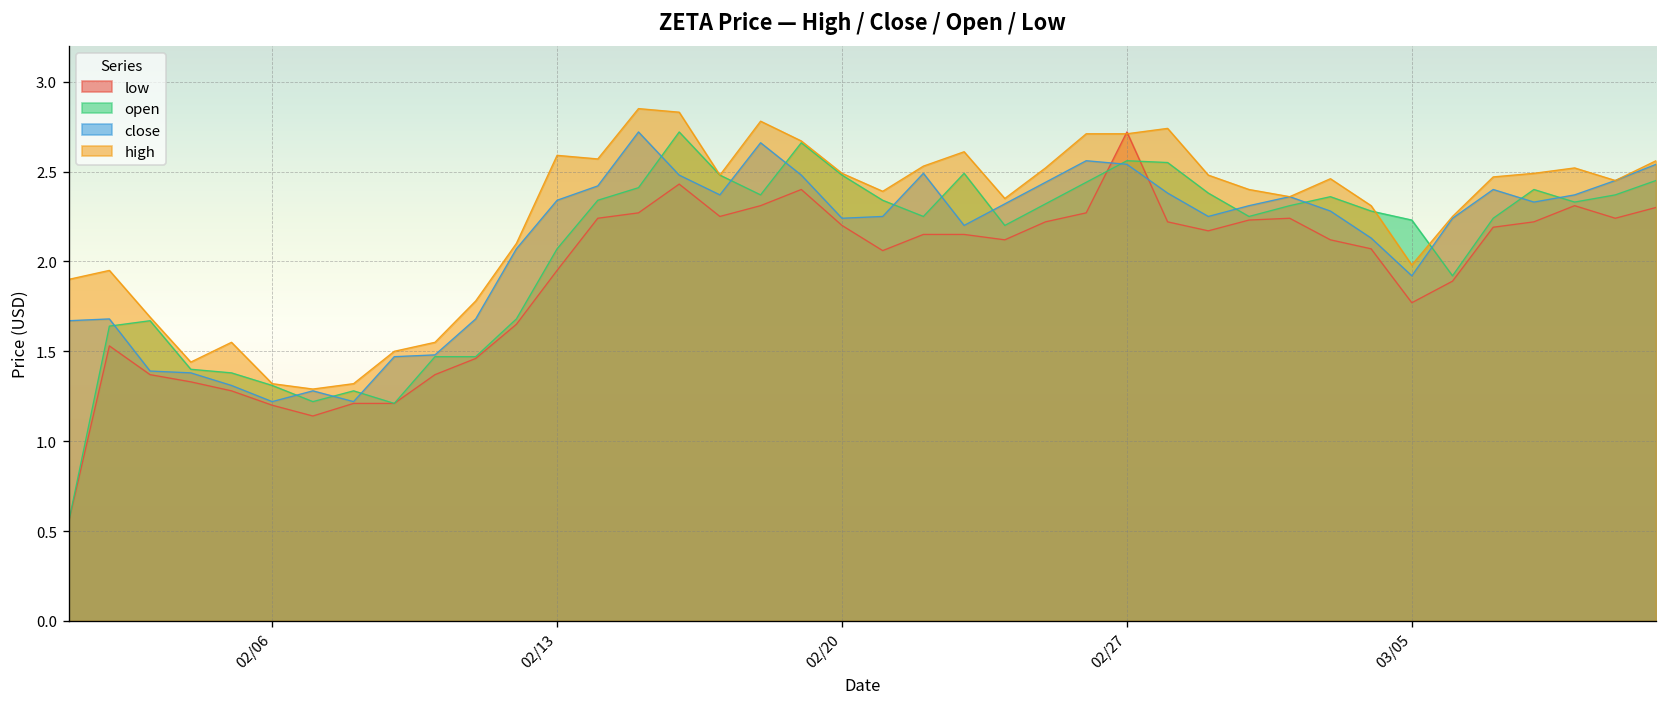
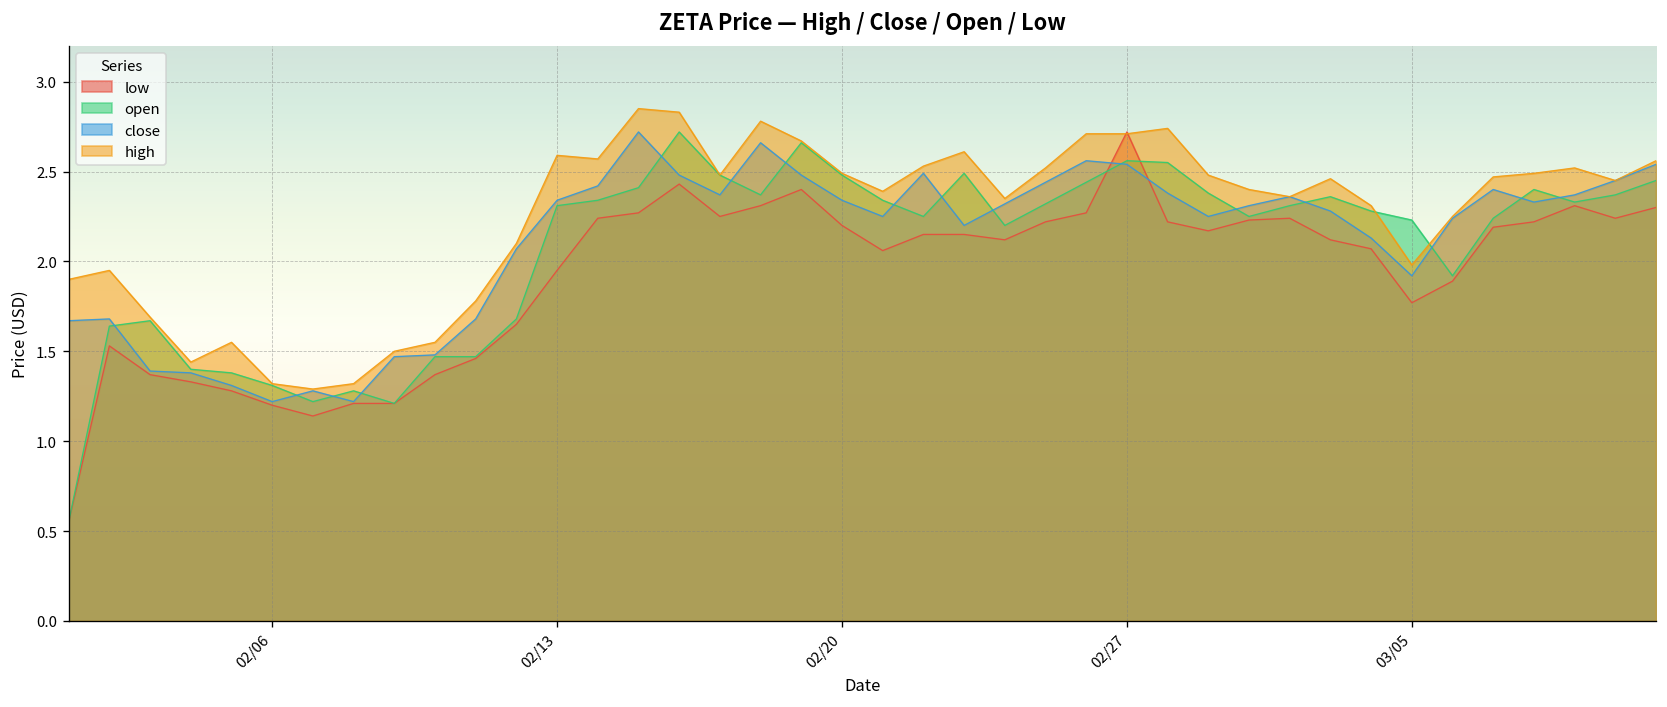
open, 02/13: 2.07 -> 2.31
close, 02/20: 2.24 -> 2.34
